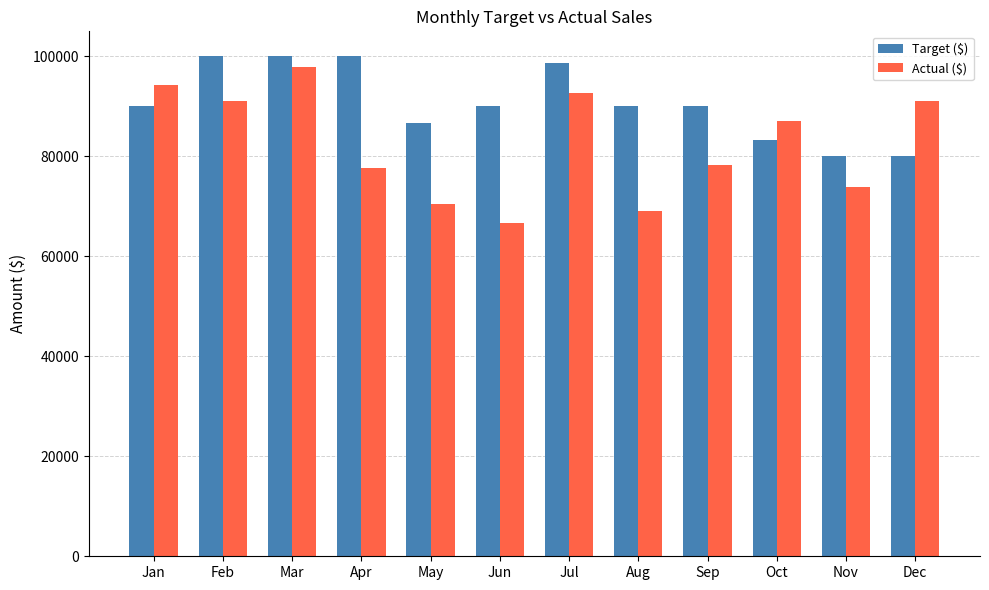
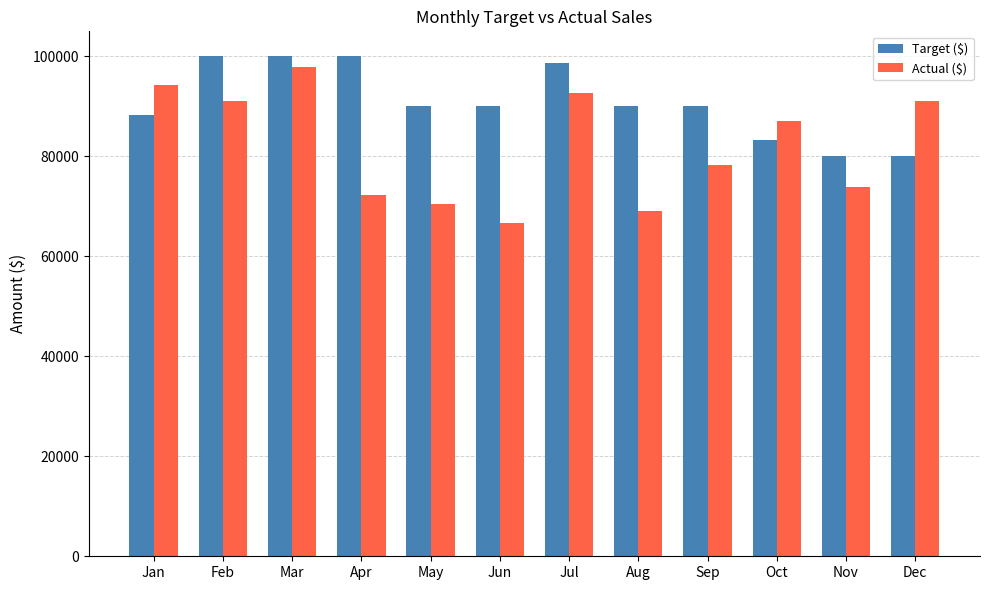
Target ($), Jan: 90000 -> 88000
Actual ($), Apr: 78000 -> 72000
Target ($), May: 87000 -> 90000
